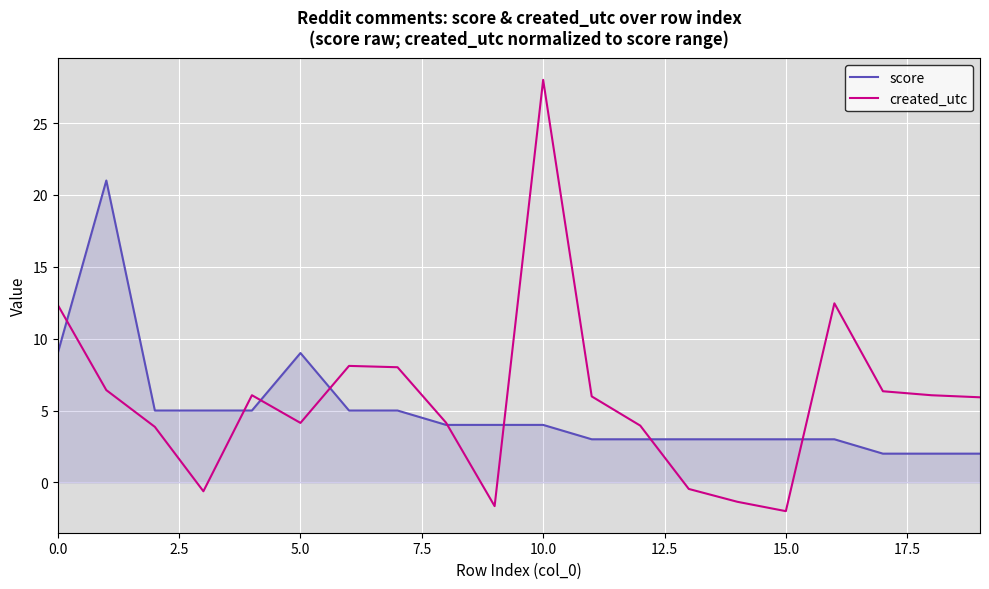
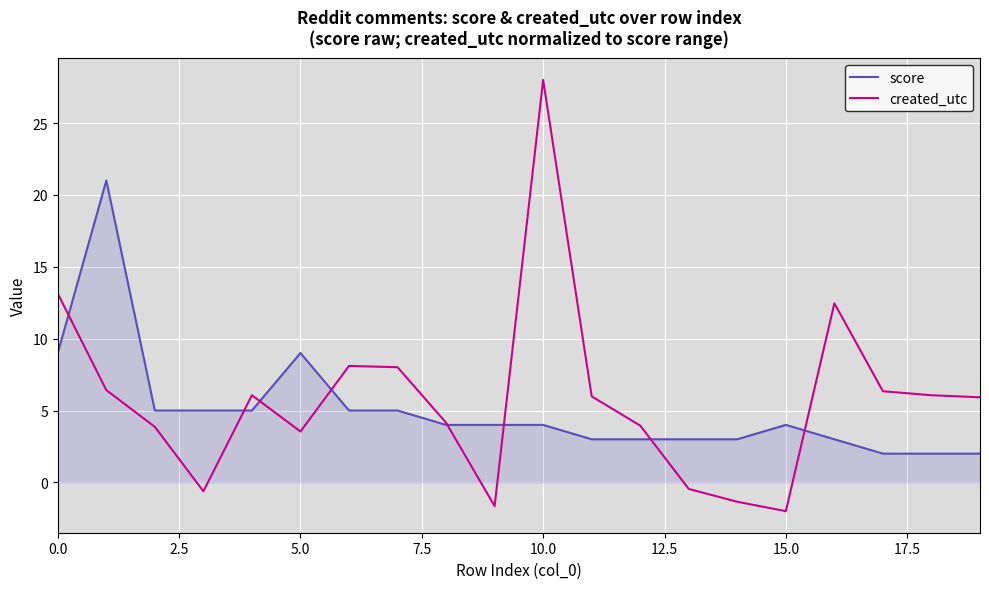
created_utc, 0.0: 12.3 -> 13.1
created_utc, 5.0: 4.1 -> 3.5
score, 15.0: 3 -> 4
